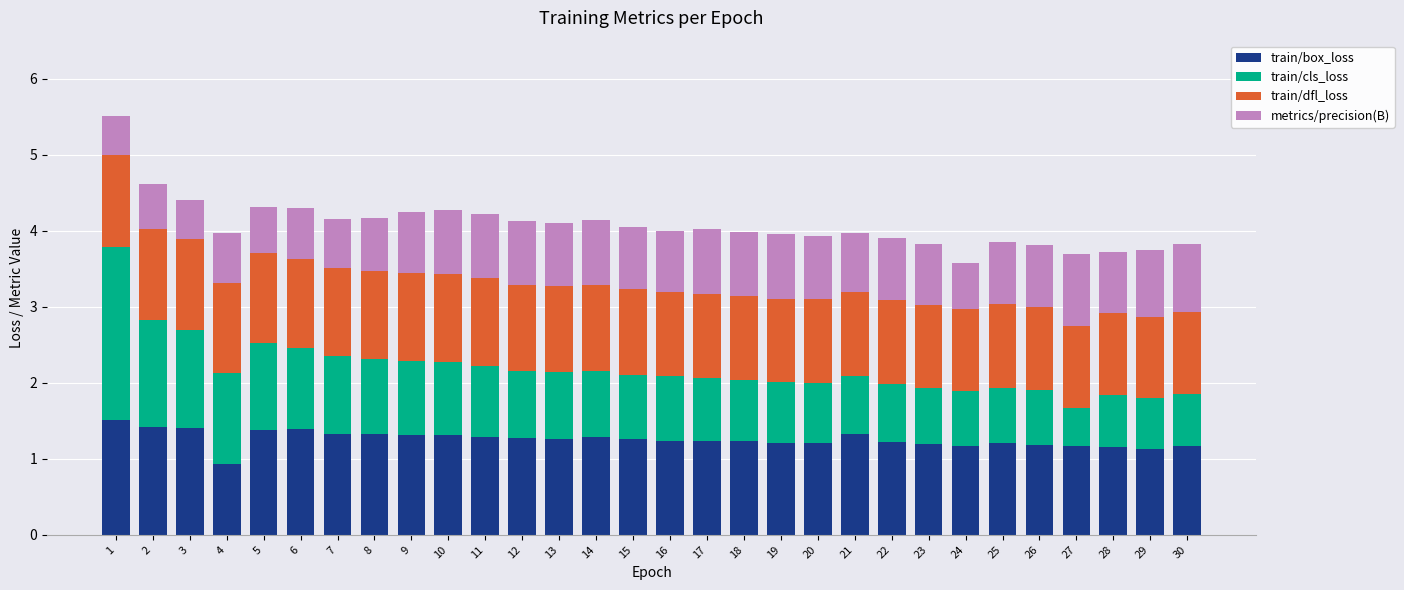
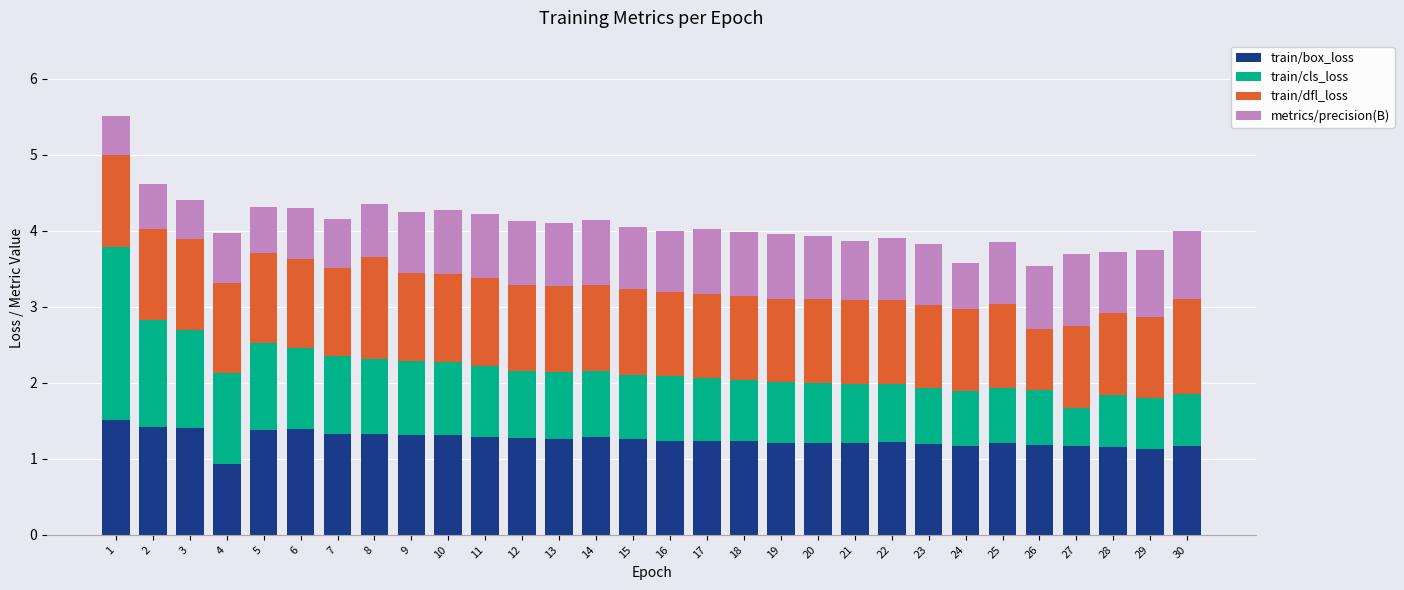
train/dfl_loss, 8: 1.2 -> 1.3
train/box_loss, 21: 1.3 -> 1.2
train/dfl_loss, 26: 1.1 -> 0.8
train/dfl_loss, 30: 1.1 -> 1.3
